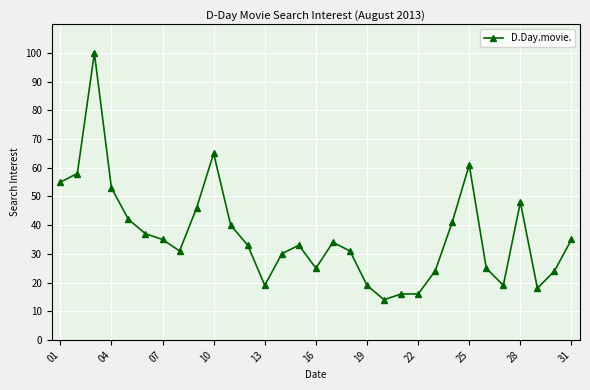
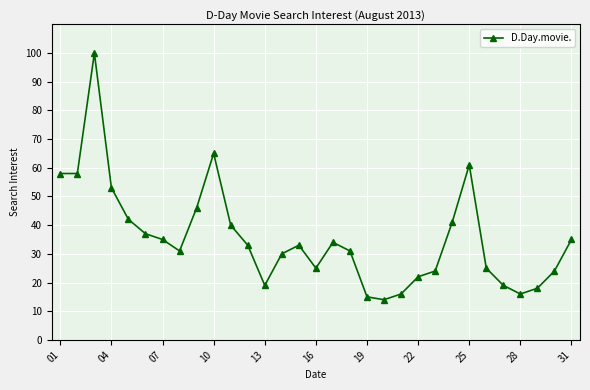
01: 55 -> 58
19: 19 -> 15
22: 16 -> 22
28: 48 -> 16
